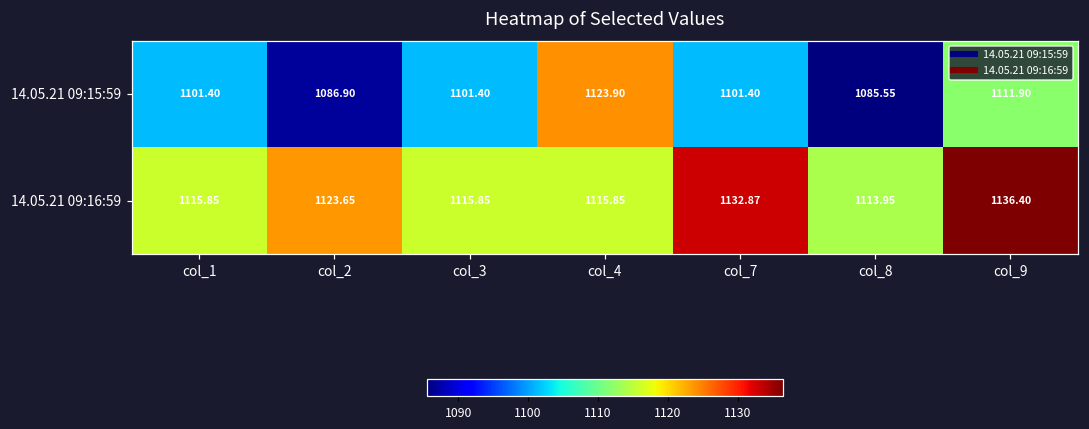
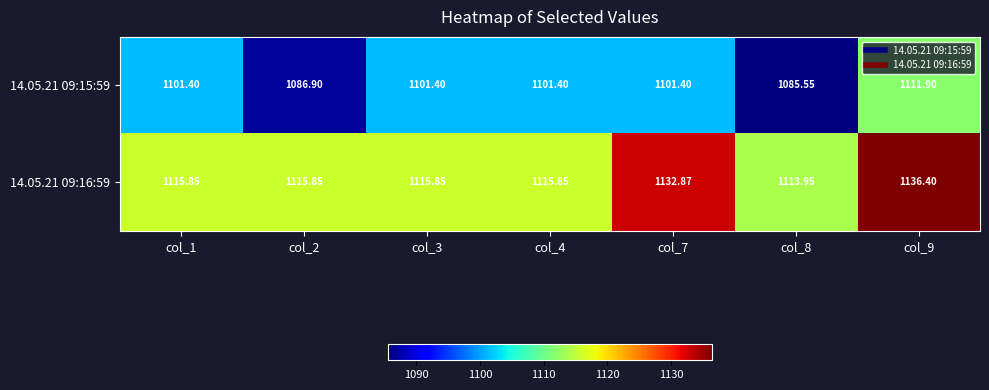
14.05.21 09:15:59, col_4: 1123.90 -> 1101.40
14.05.21 09:16:59, col_2: 1123.65 -> 1115.85
